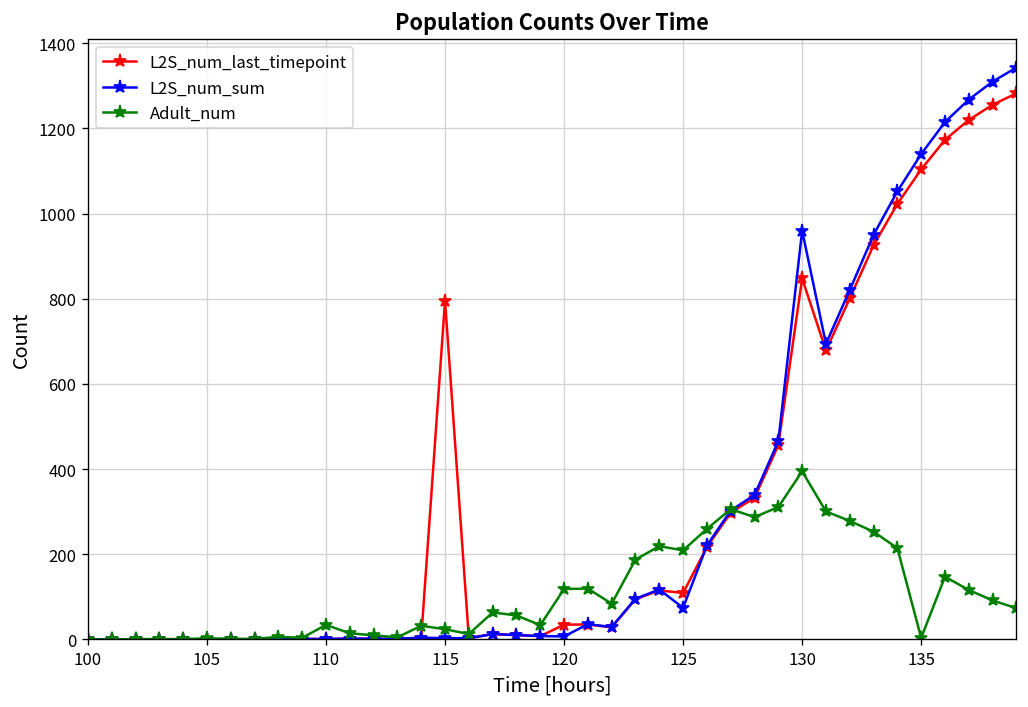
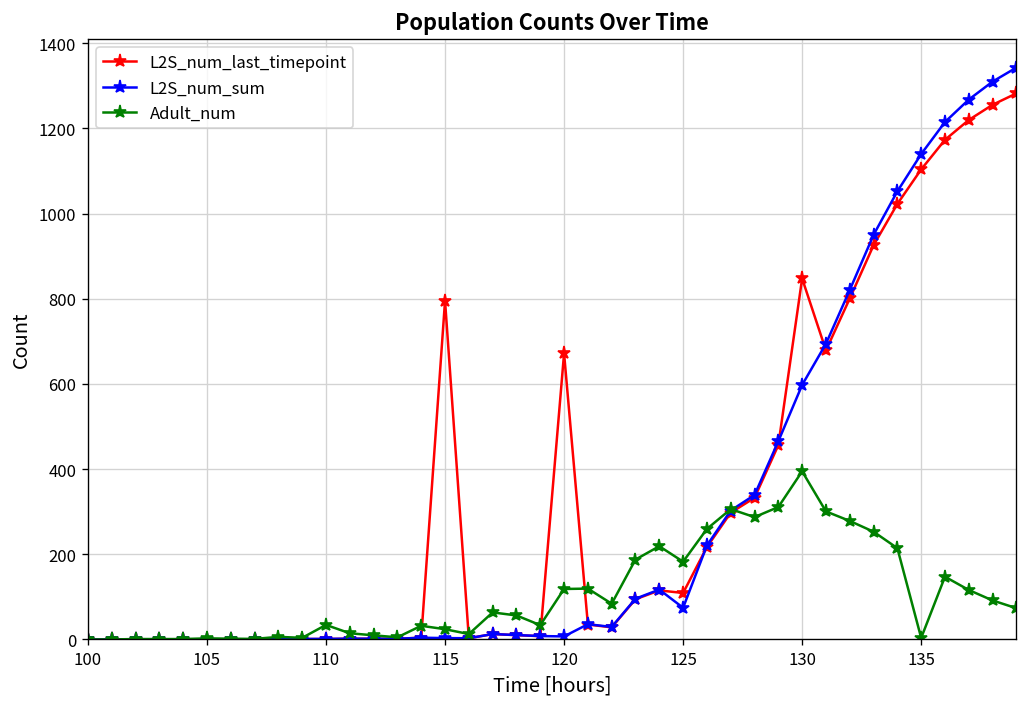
L2S_num_last_timepoint, 120: 30 -> 670
Adult_num, 125: 210 -> 180
L2S_num_sum, 130: 960 -> 600
